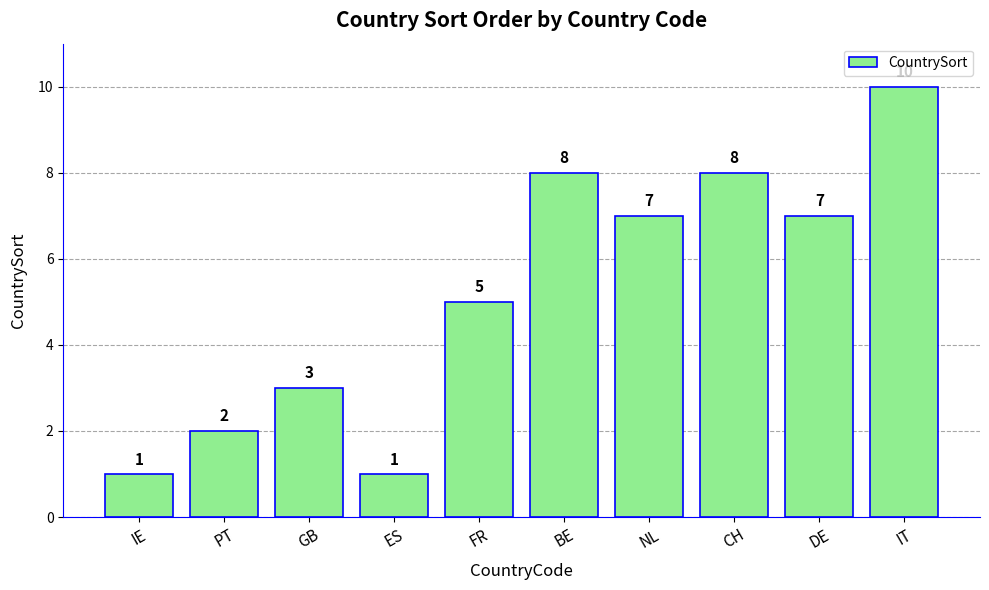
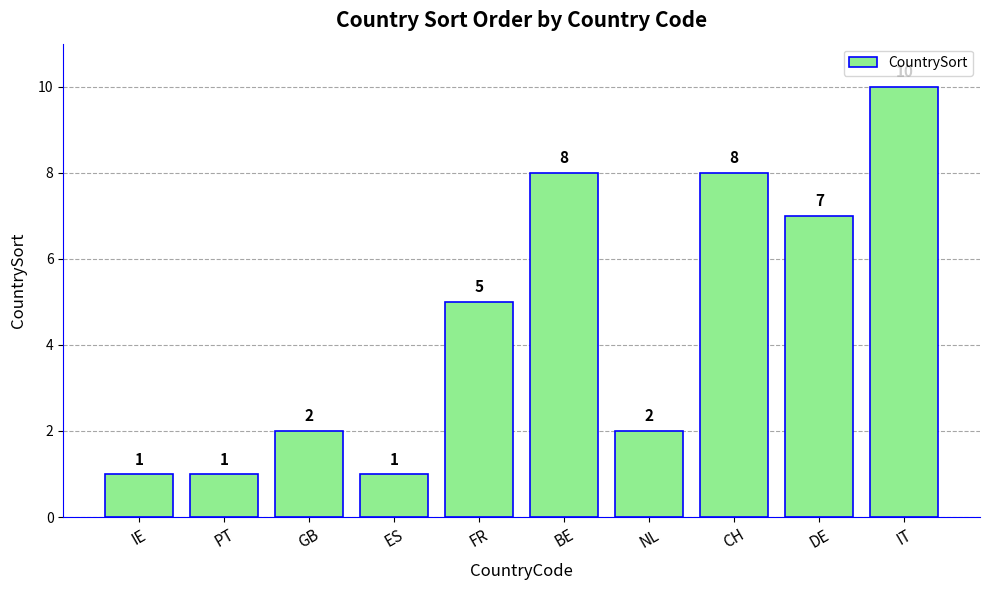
PT: 2 -> 1
GB: 3 -> 2
NL: 7 -> 2
